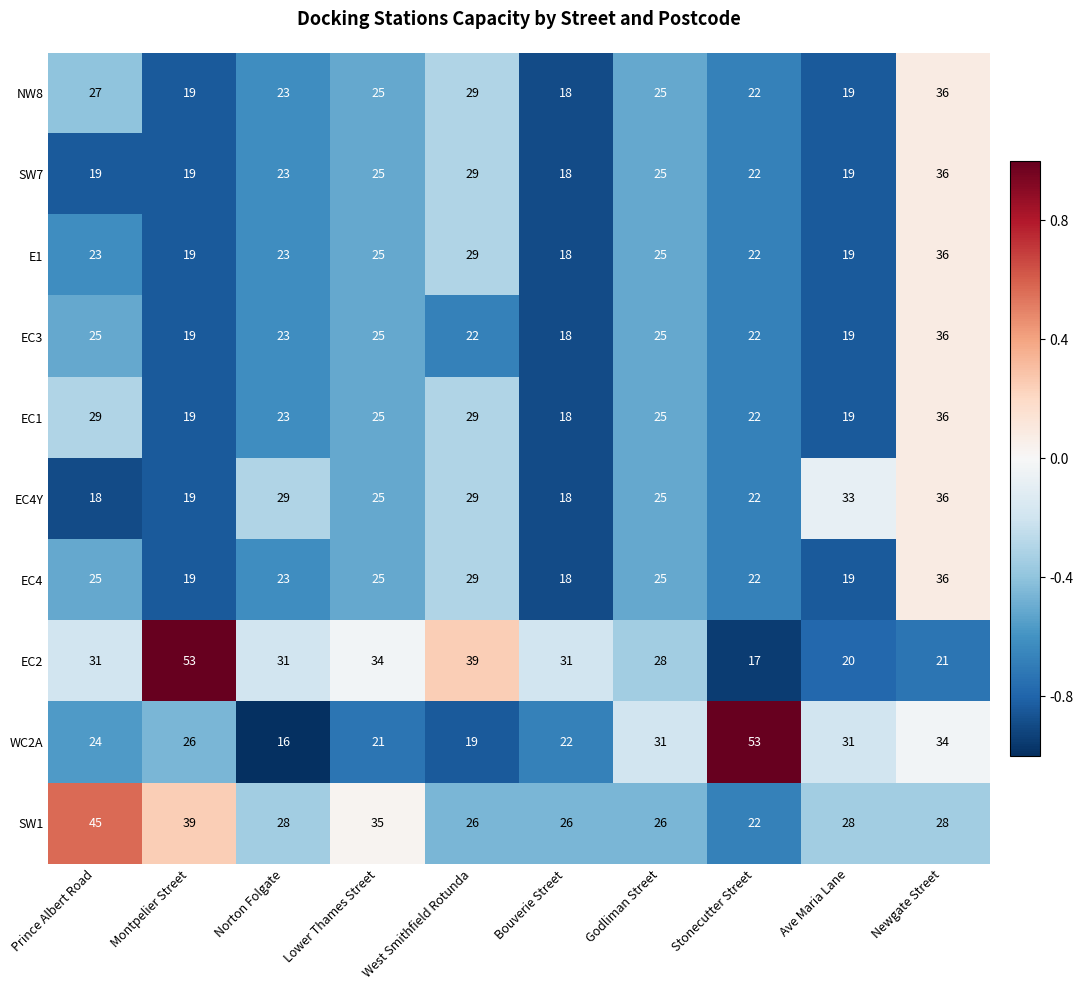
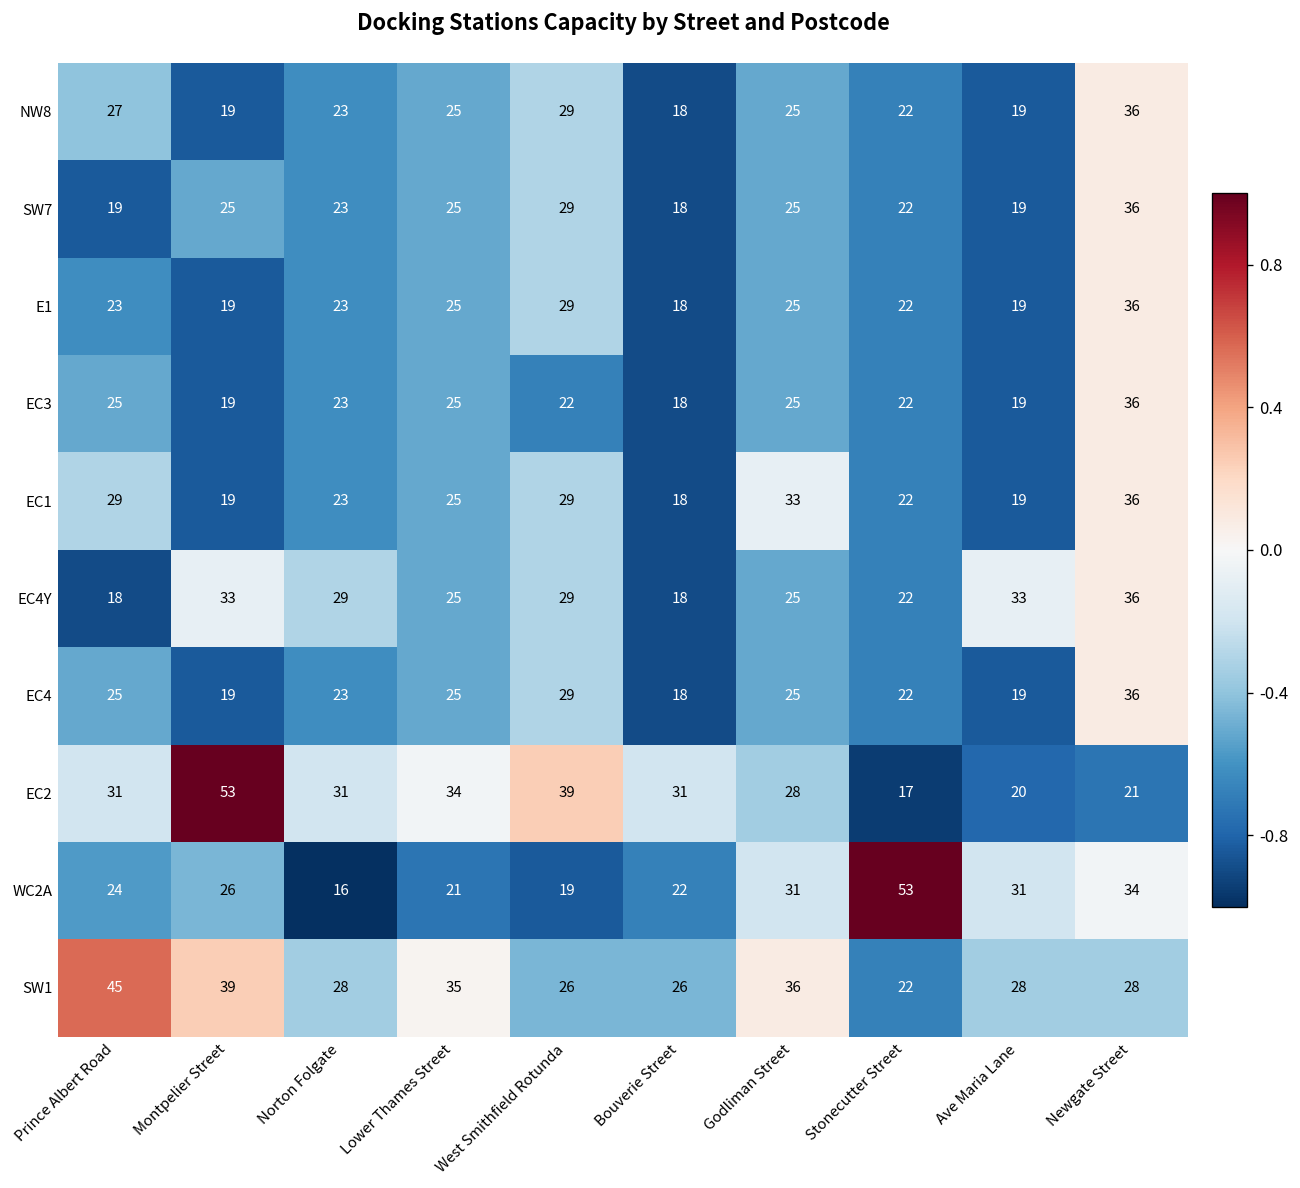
SW7, Montpelier Street: 19 -> 25
EC1, Godliman Street: 25 -> 33
EC4Y, Montpelier Street: 19 -> 33
SW1, Godliman Street: 26 -> 36
